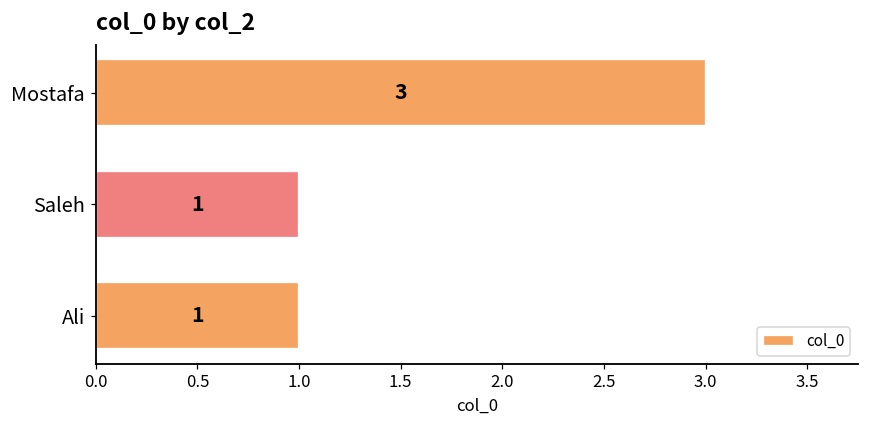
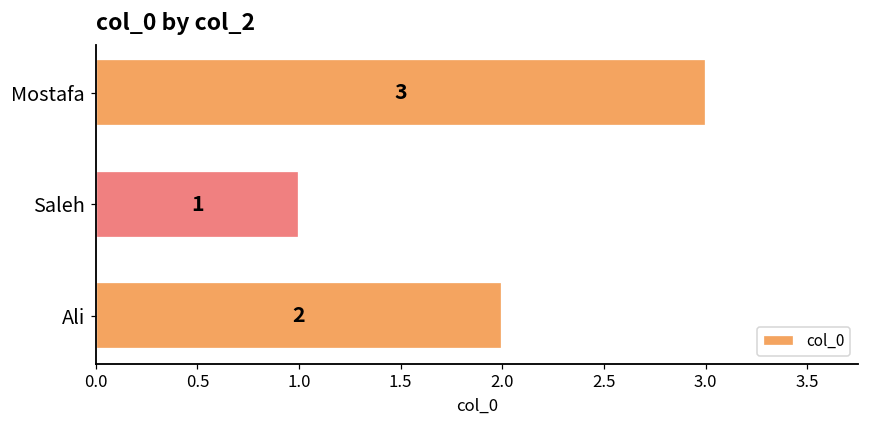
Ali: 1 -> 2
